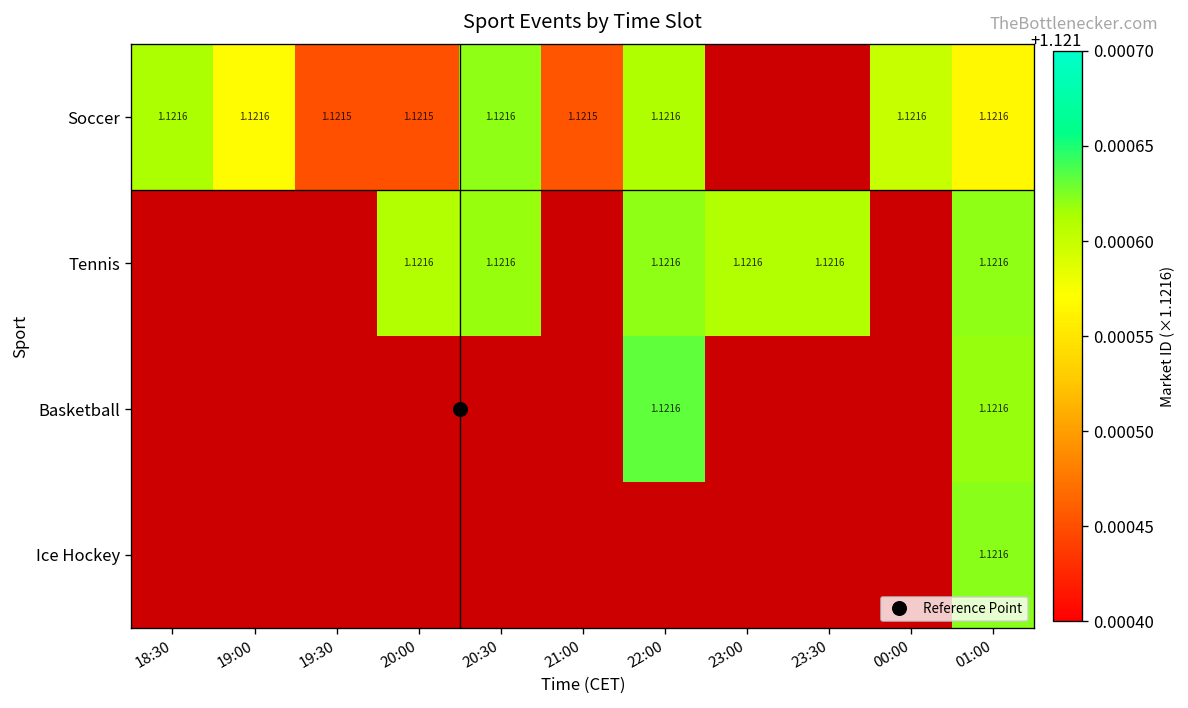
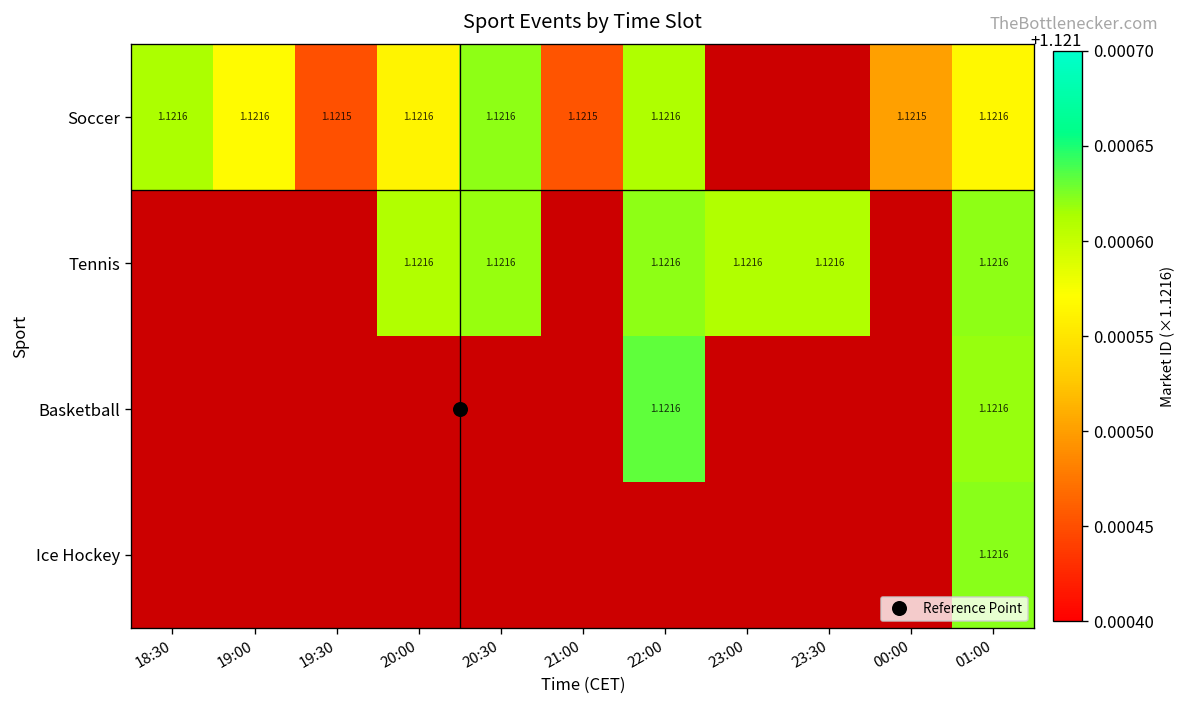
Soccer, 20:00: 1.1215 -> 1.1216
Soccer, 00:00: 1.1216 -> 1.1215
